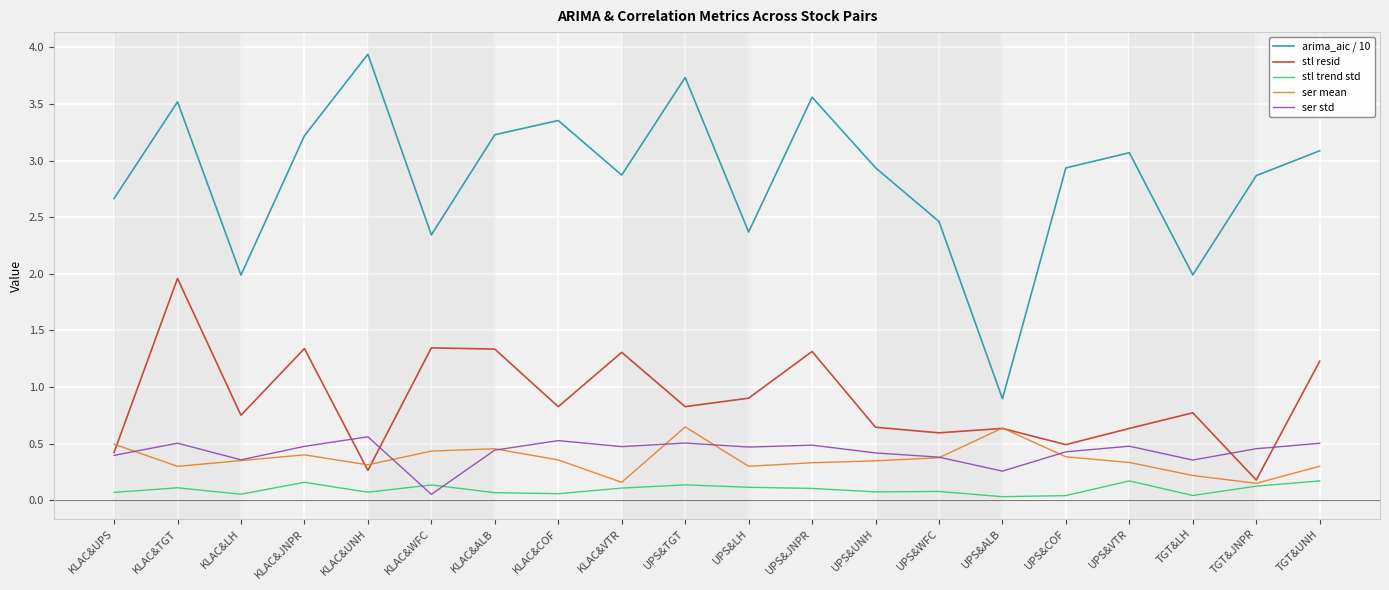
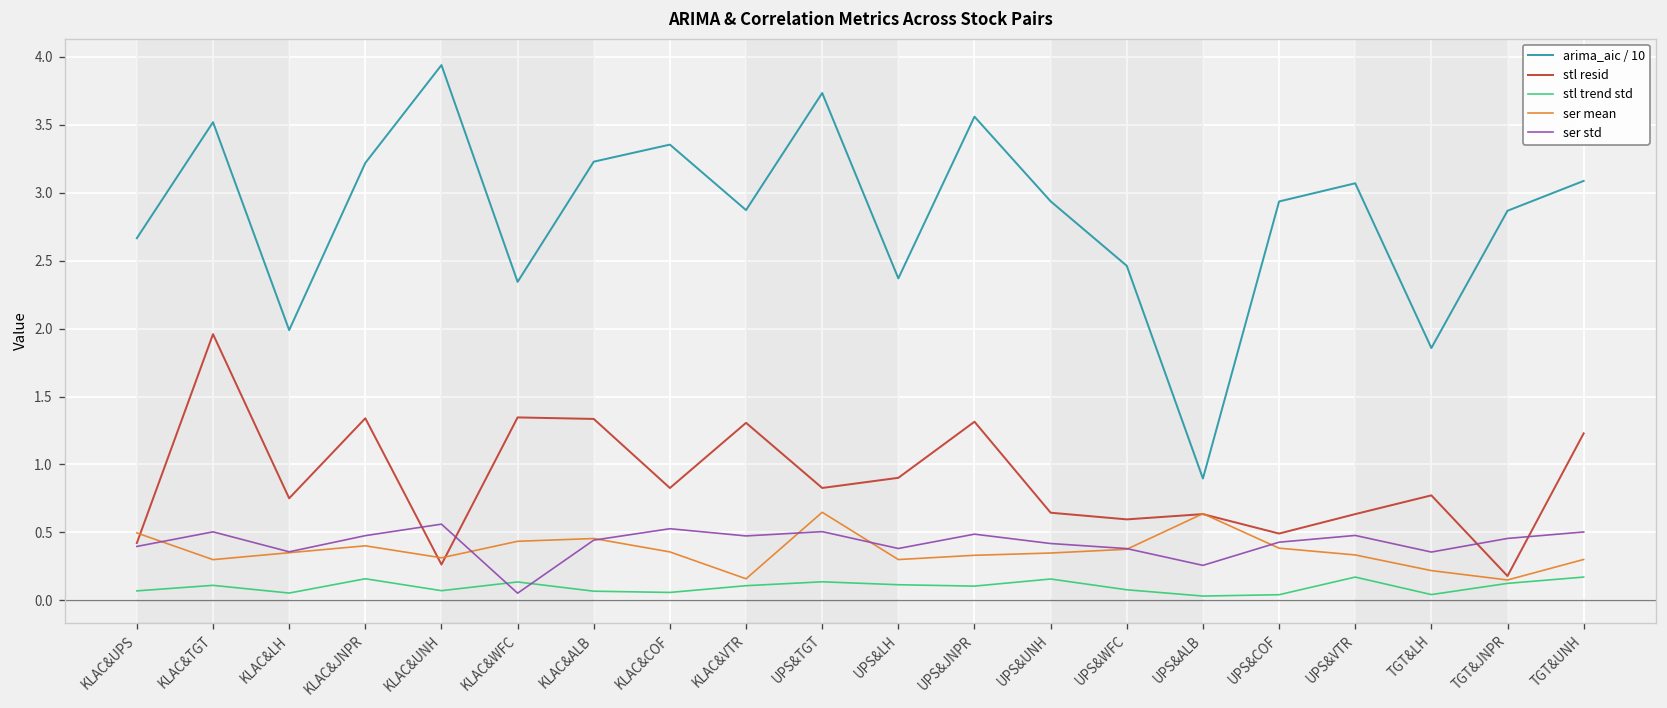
ser std, UPS&LH: 0.47 -> 0.38
stl trend std, UPS&UNH: 0.07 -> 0.16
arima_aic / 10, TGT&LH: 1.99 -> 1.86
